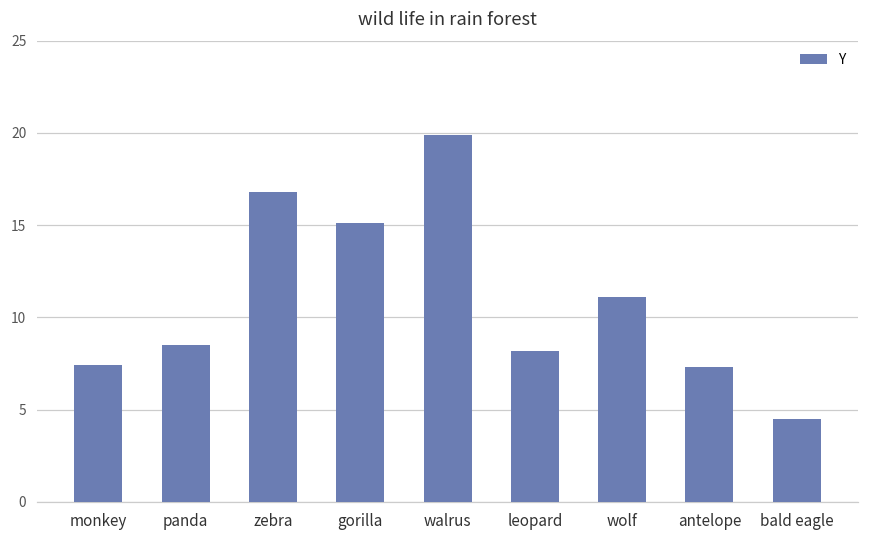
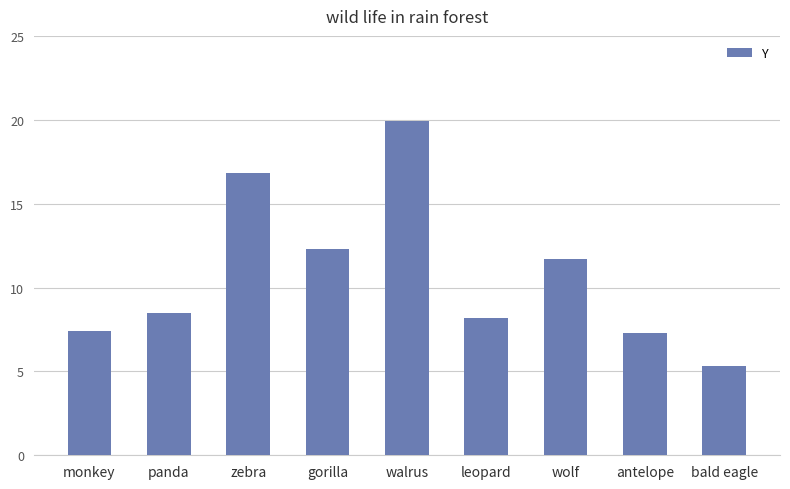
gorilla: 15.1 -> 12.3
wolf: 11.1 -> 11.7
bald eagle: 4.5 -> 5.3
